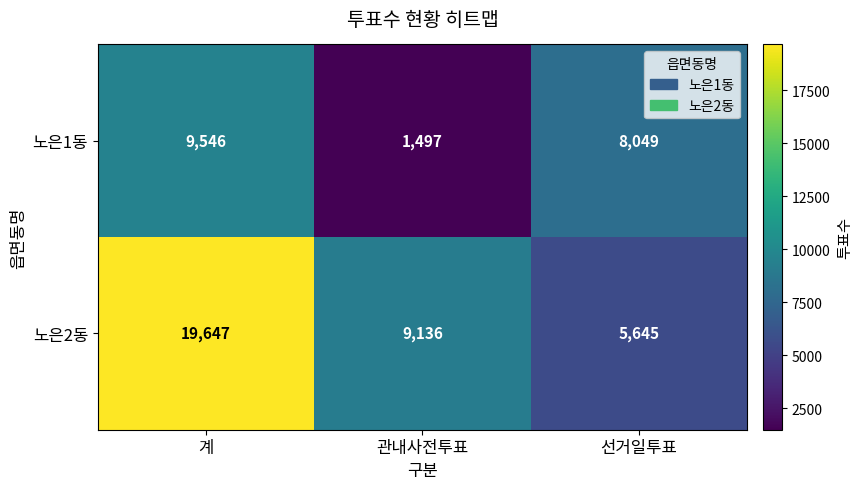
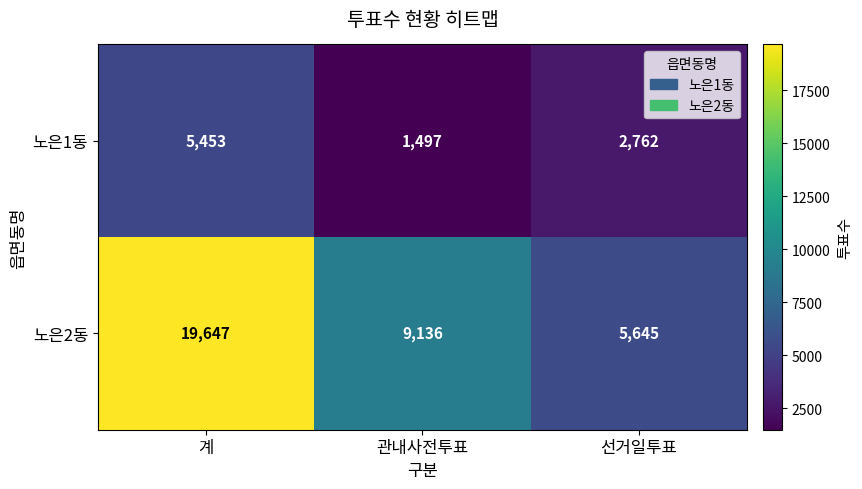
노은1동, 계: 9,546 -> 5,453
노은1동, 선거일투표: 8,049 -> 2,762
